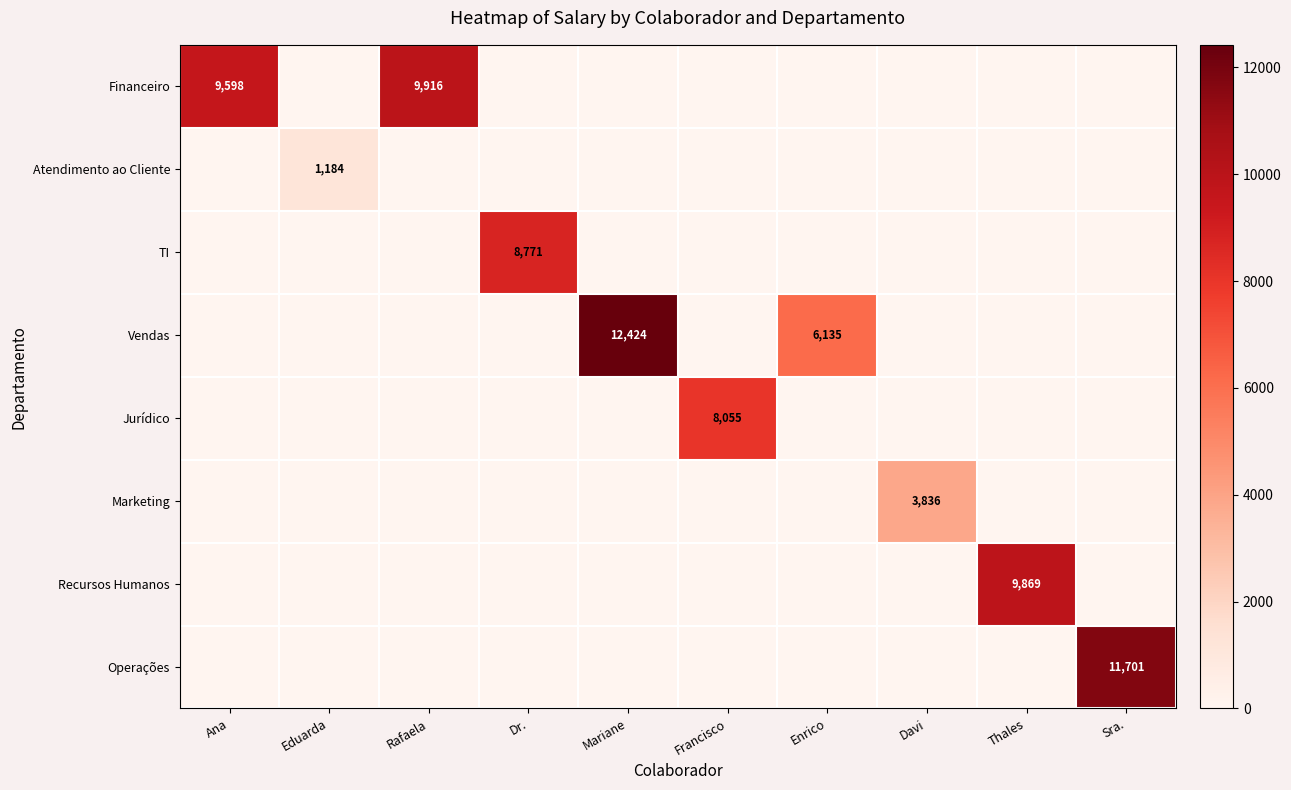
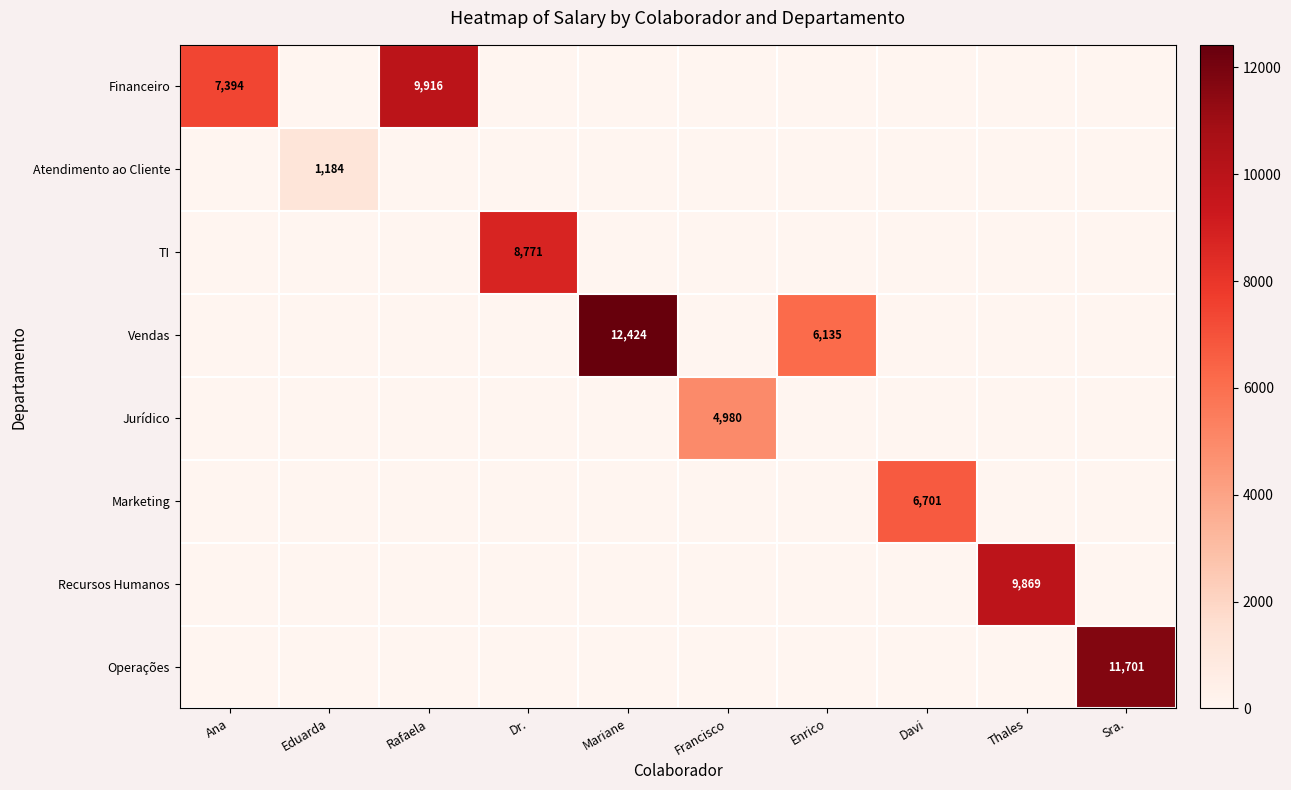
Financeiro, Ana: 9,598 -> 7,394
Jurídico, Francisco: 8,055 -> 4,980
Marketing, Davi: 3,836 -> 6,701
